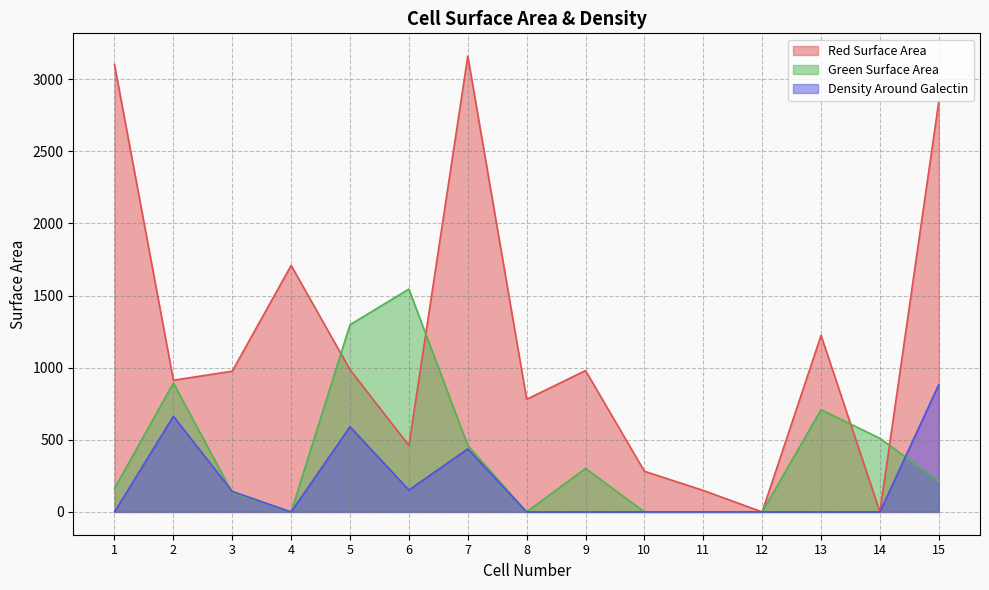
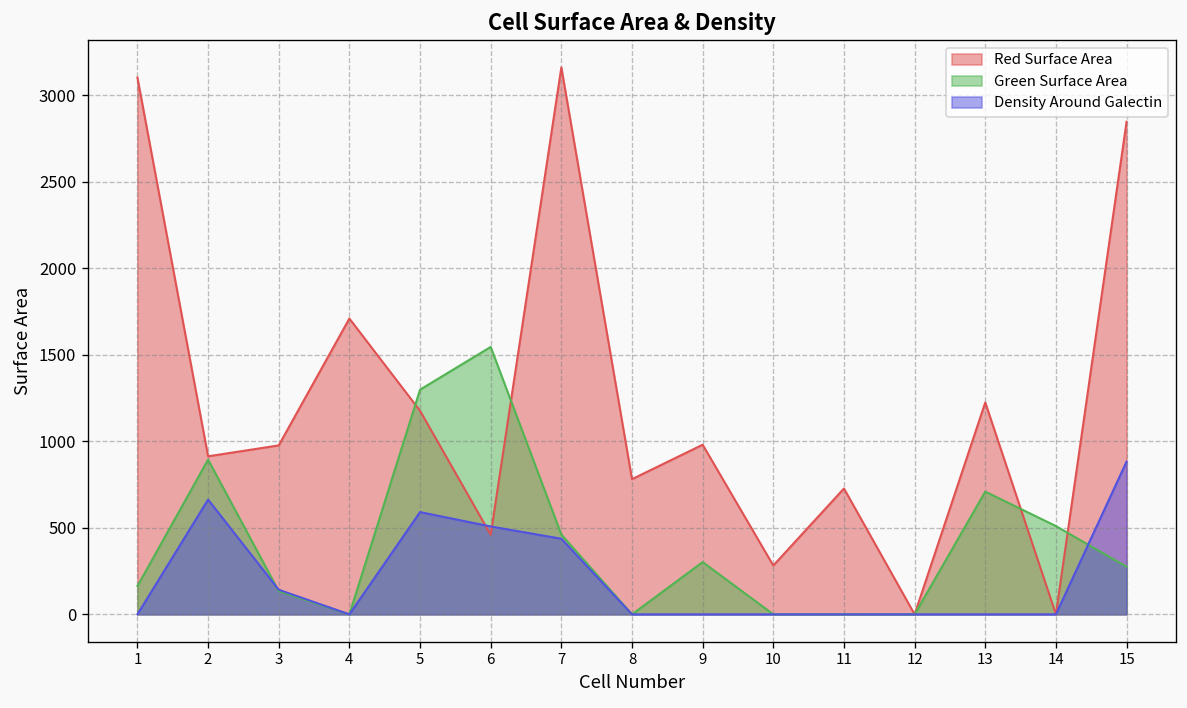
Red Surface Area, 5: 990 -> 1180
Density Around Galectin, 6: 150 -> 510
Red Surface Area, 11: 150 -> 730
Green Surface Area, 15: 210 -> 280
